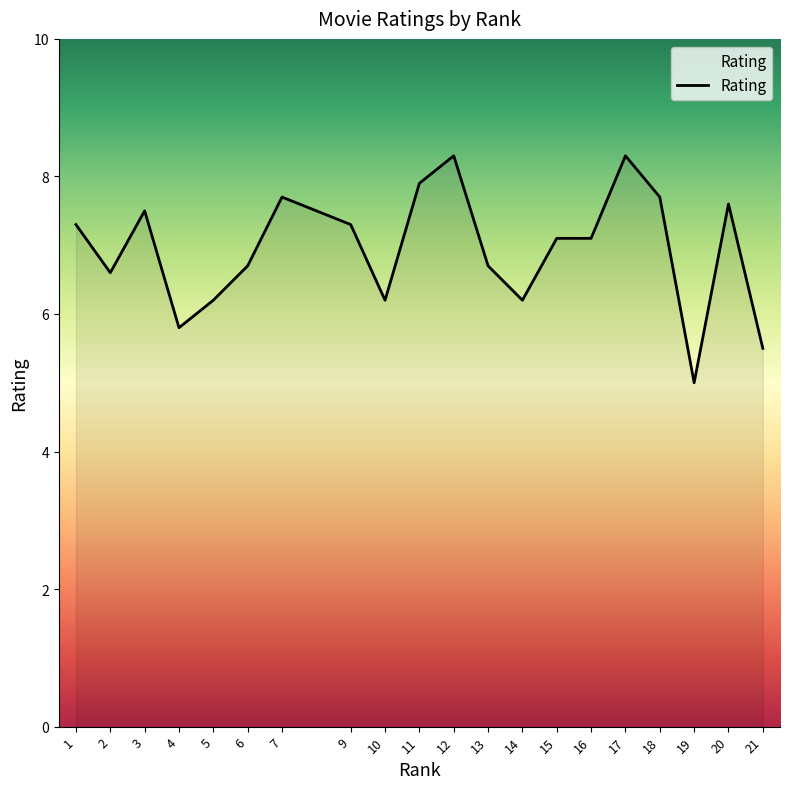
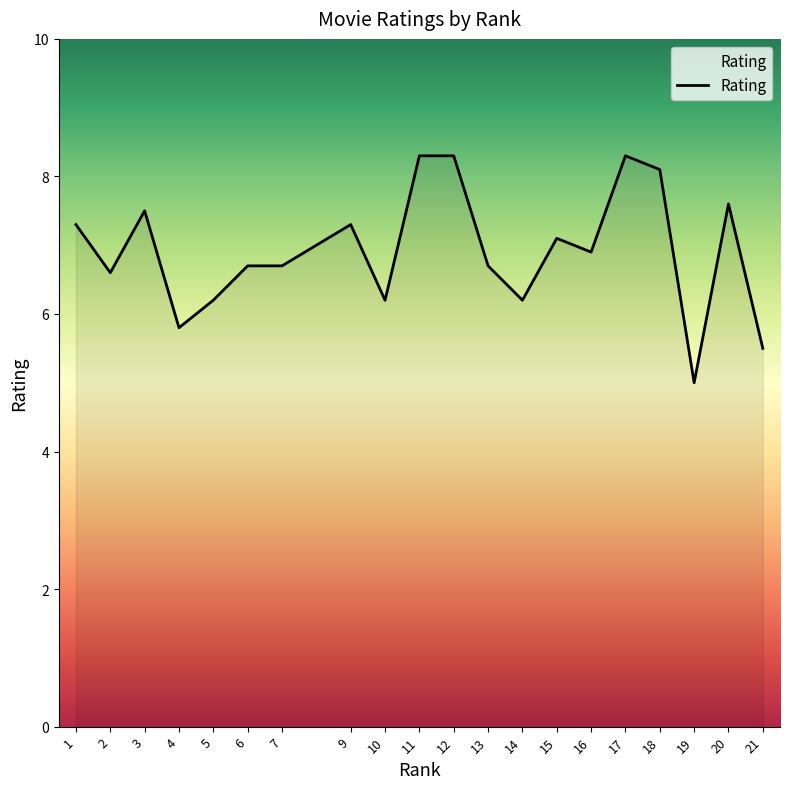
7: 7.7 -> 6.7
11: 7.9 -> 8.3
16: 7.1 -> 6.9
18: 7.7 -> 8.1
